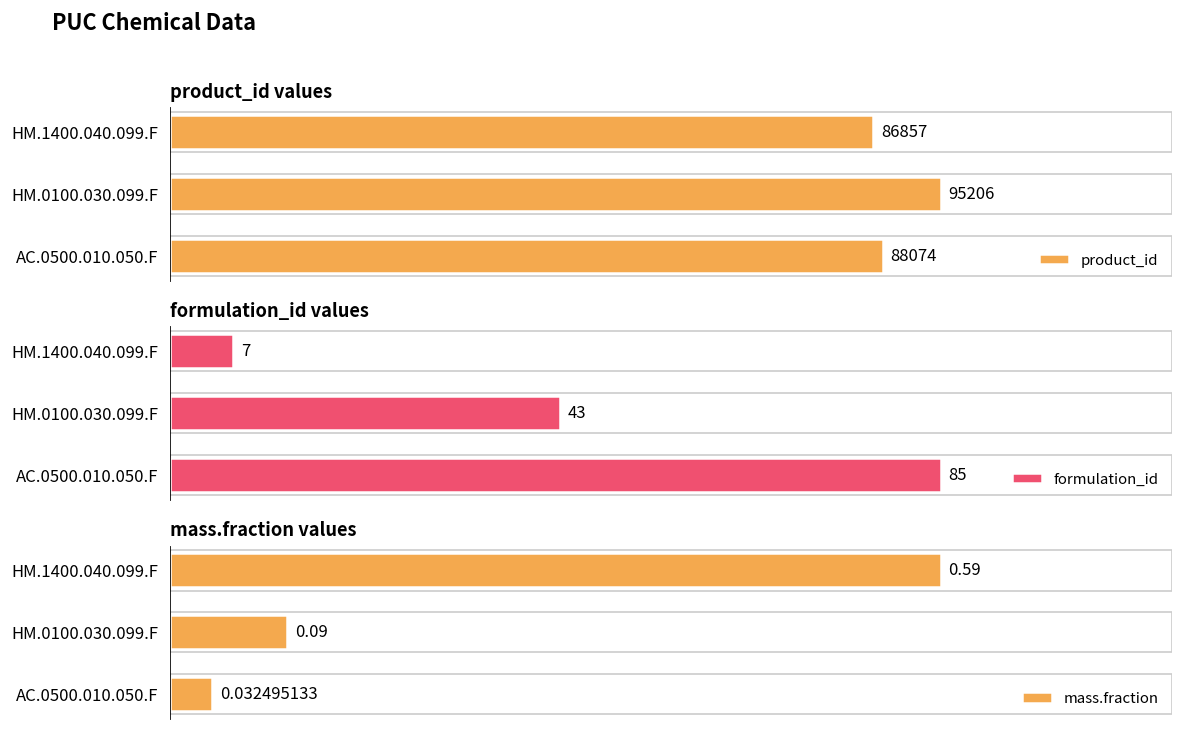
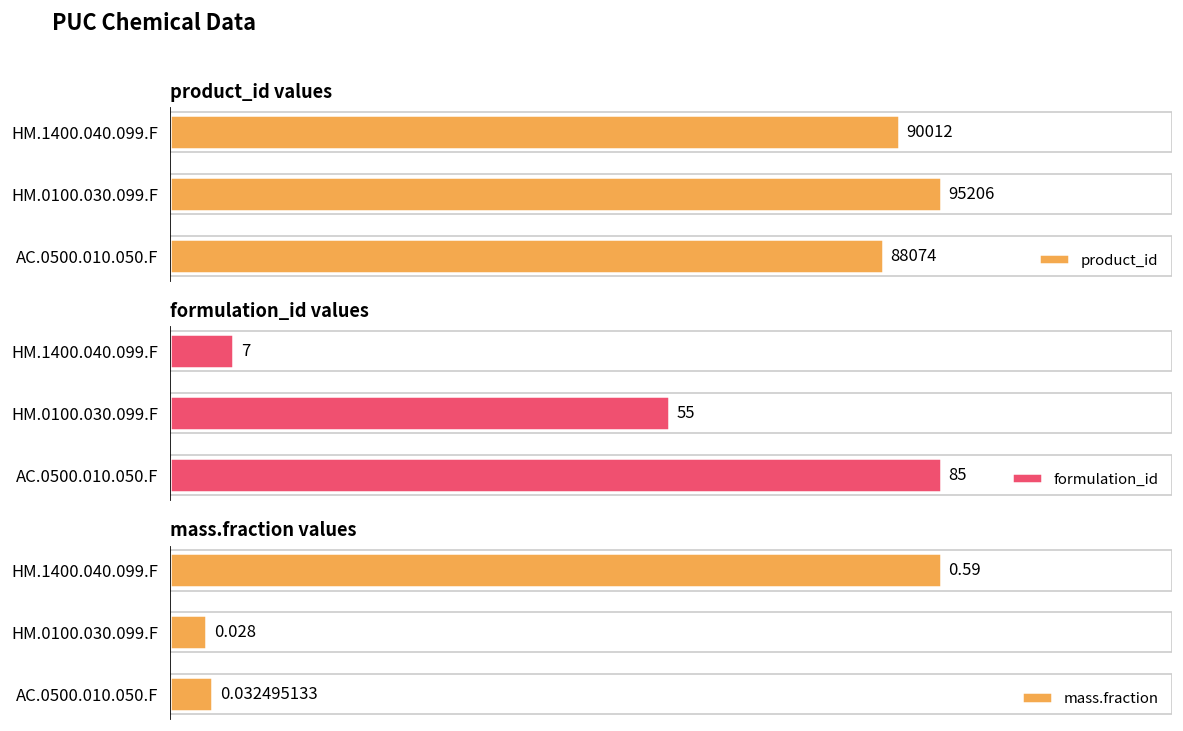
product_id values, HM.1400.040.099.F: 86857 -> 90012
formulation_id values, HM.0100.030.099.F: 43 -> 55
mass.fraction values, HM.0100.030.099.F: 0.09 -> 0.028
